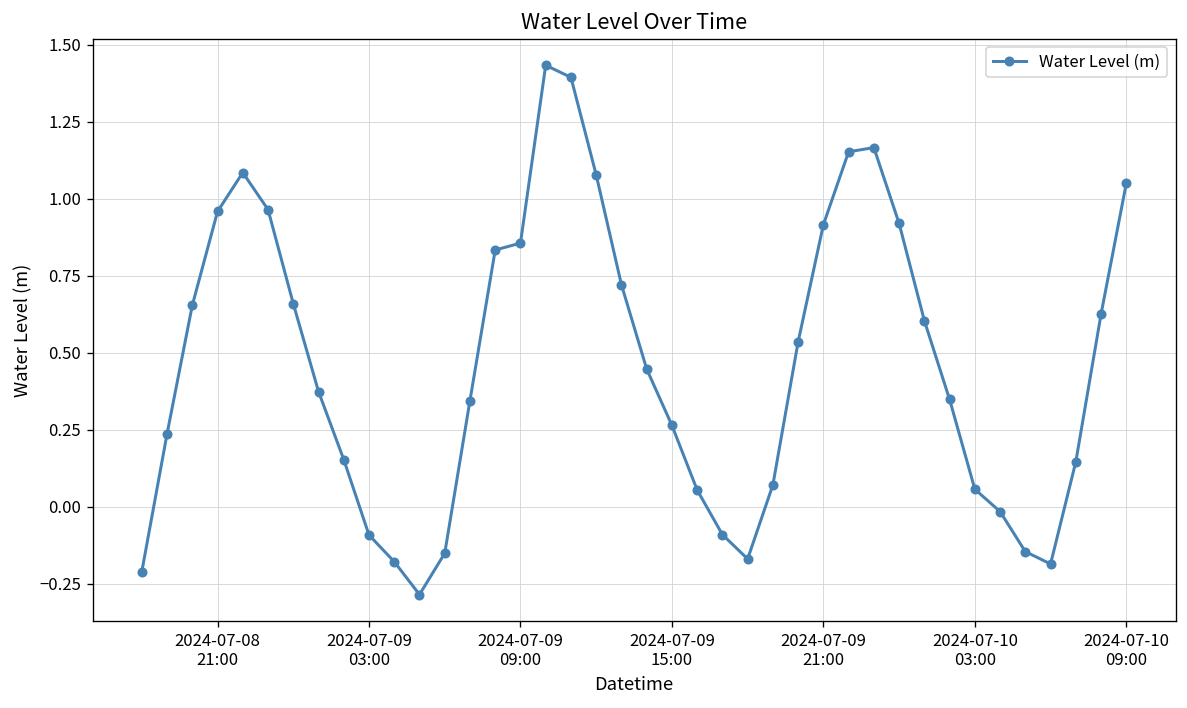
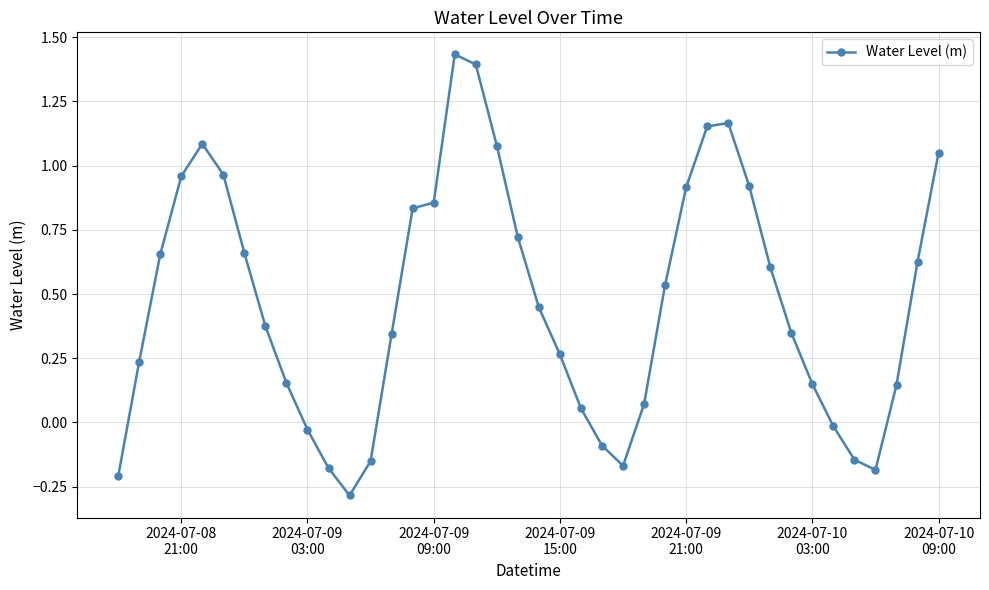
2024-07-09 03:00: -0.09 -> -0.03
2024-07-10 03:00: 0.06 -> 0.15
